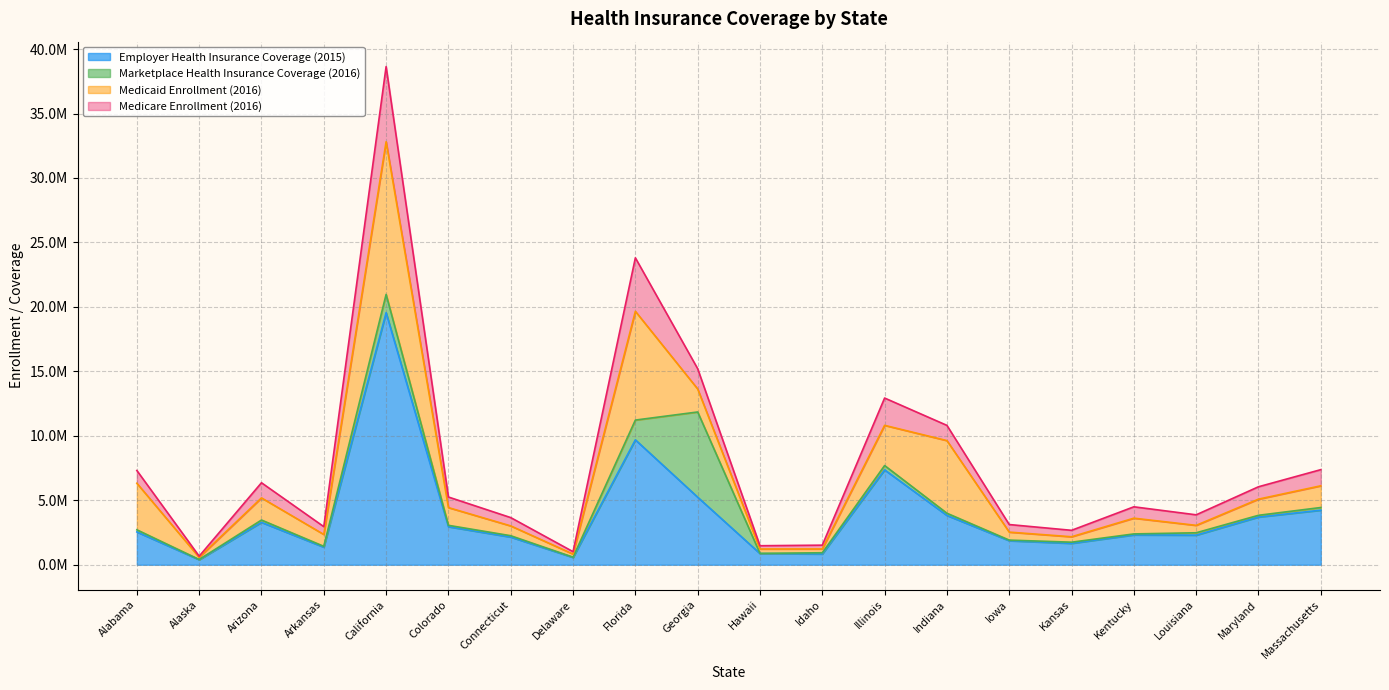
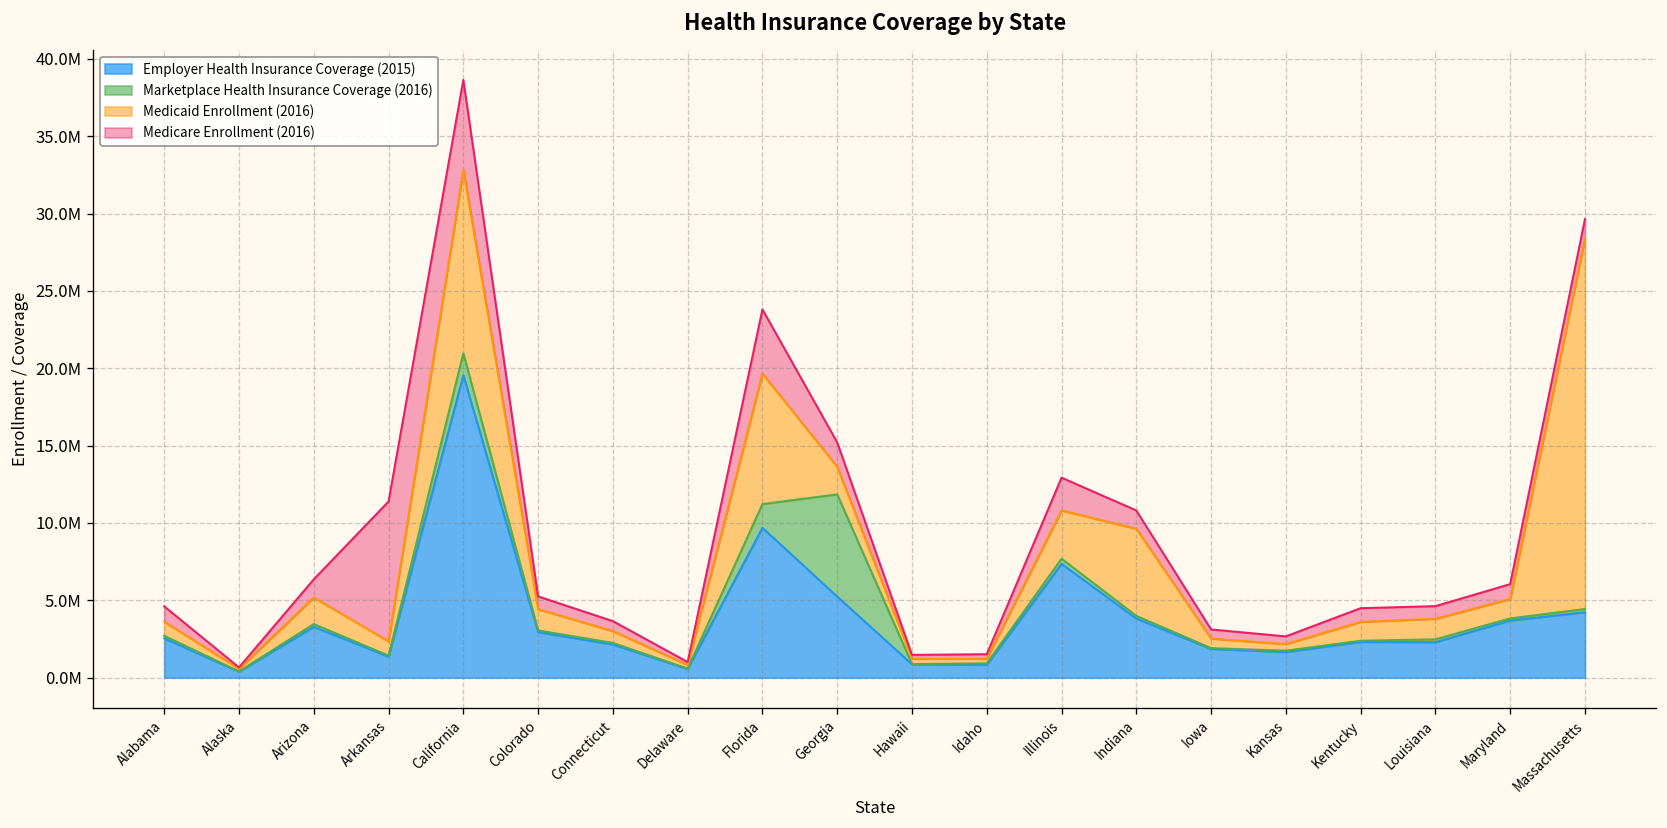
Medicaid Enrollment (2016), Alabama: 3600000 -> 900000
Medicare Enrollment (2016), Arkansas: 600000 -> 9000000
Medicaid Enrollment (2016), Louisiana: 600000 -> 1300000
Medicaid Enrollment (2016), Massachusetts: 1700000 -> 23900000
